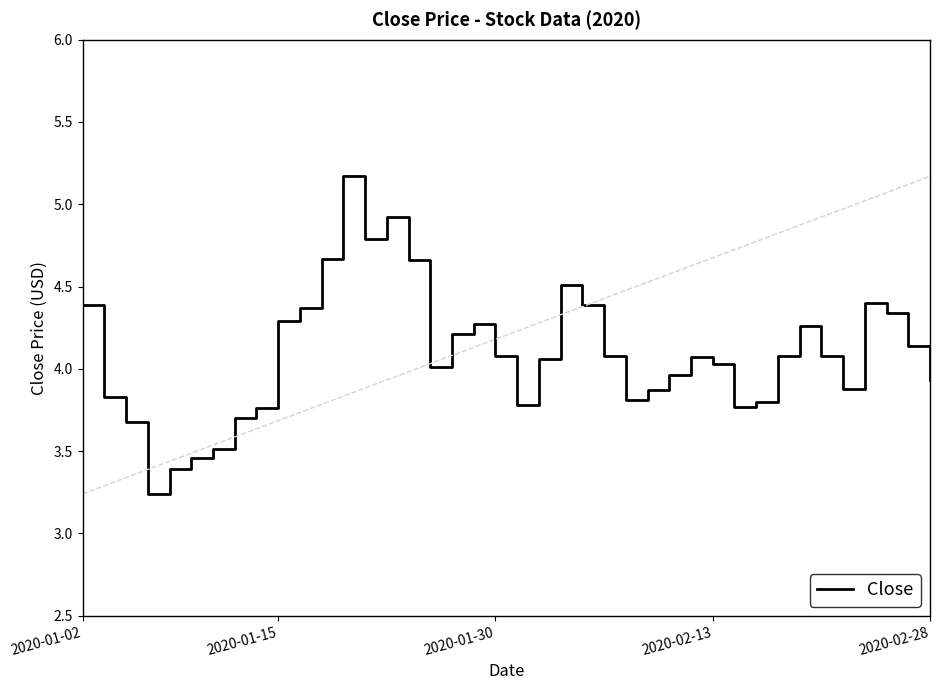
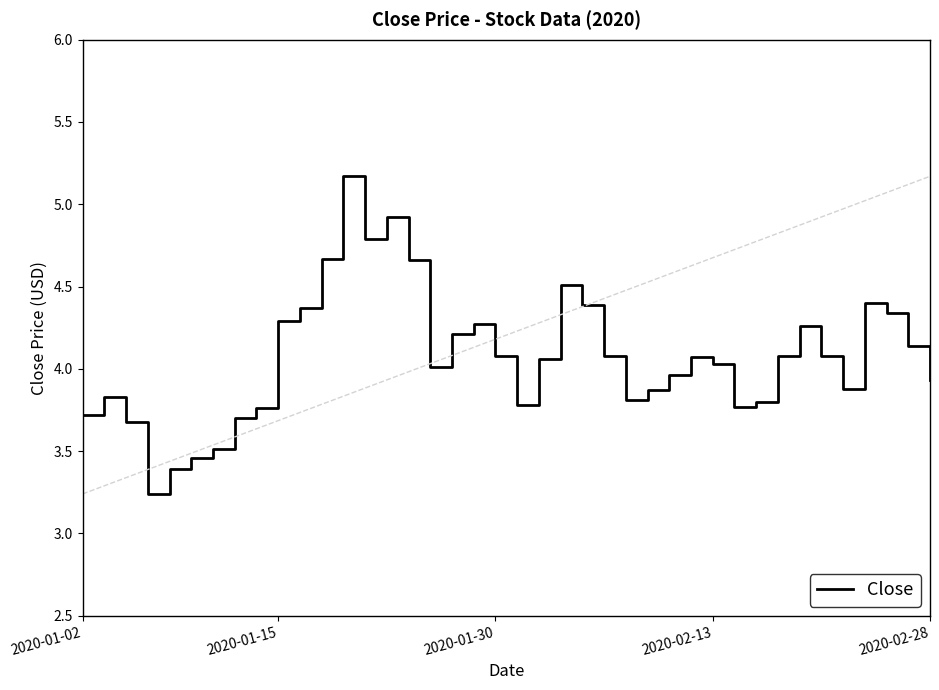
Close, 2020-01-02: 4.39 -> 3.72
